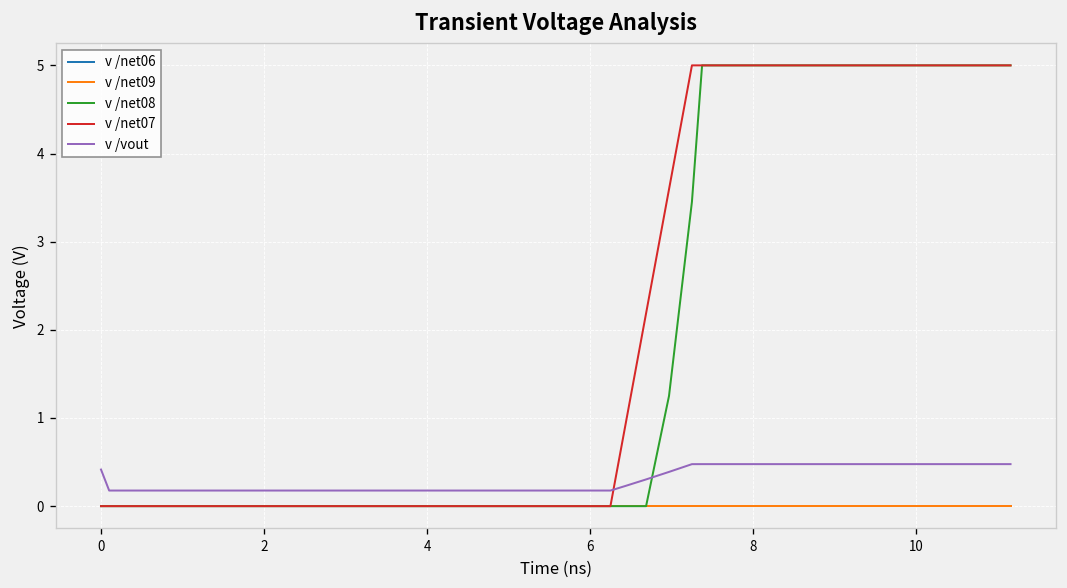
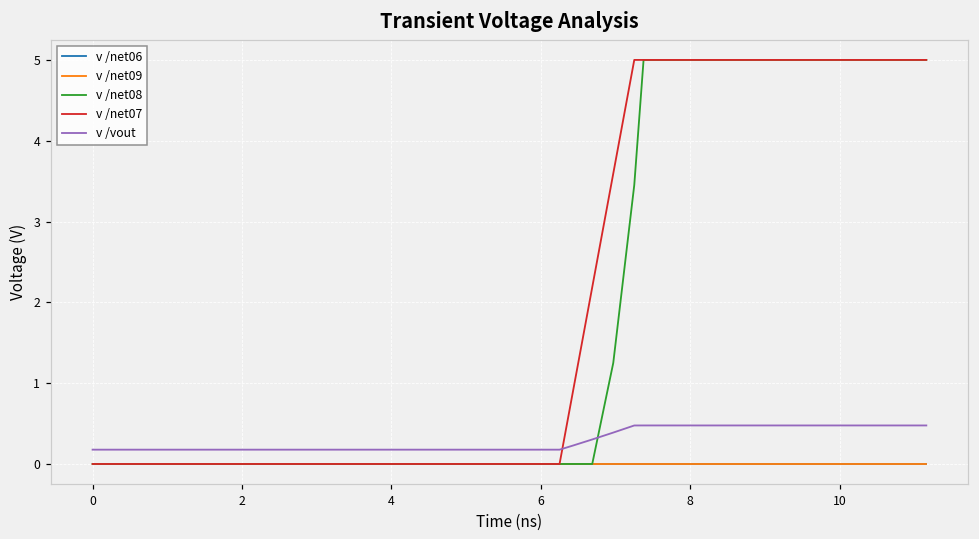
v /vout, 0: 0.4 -> 0.2
